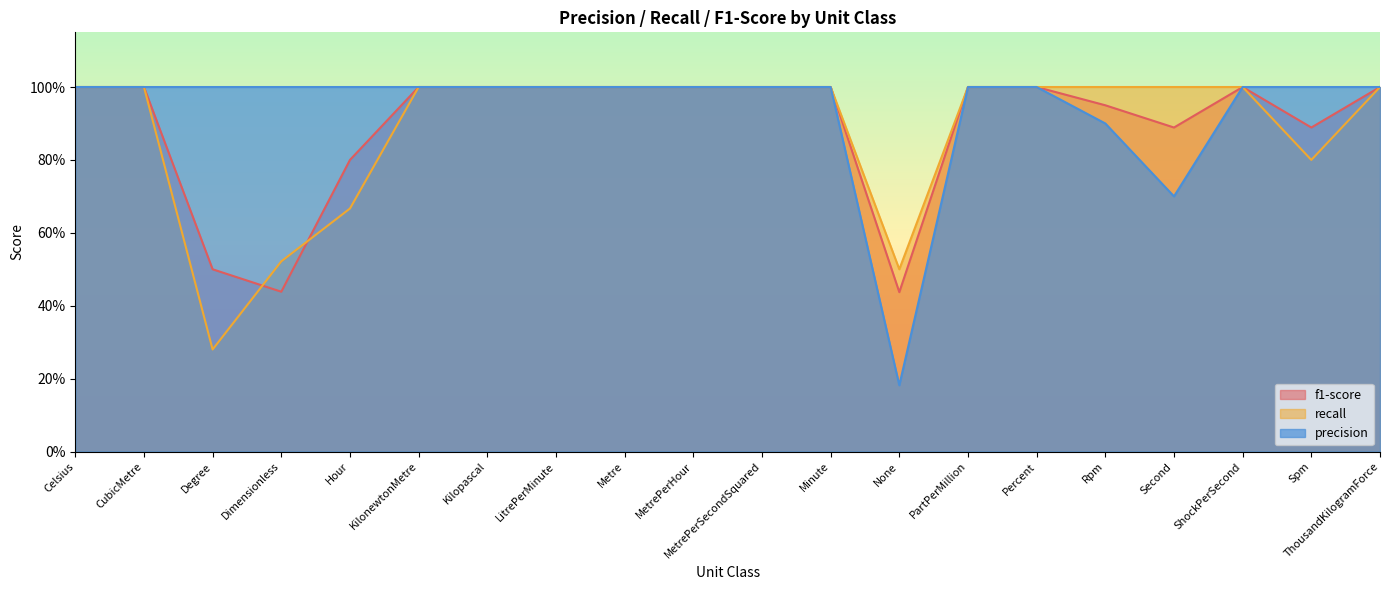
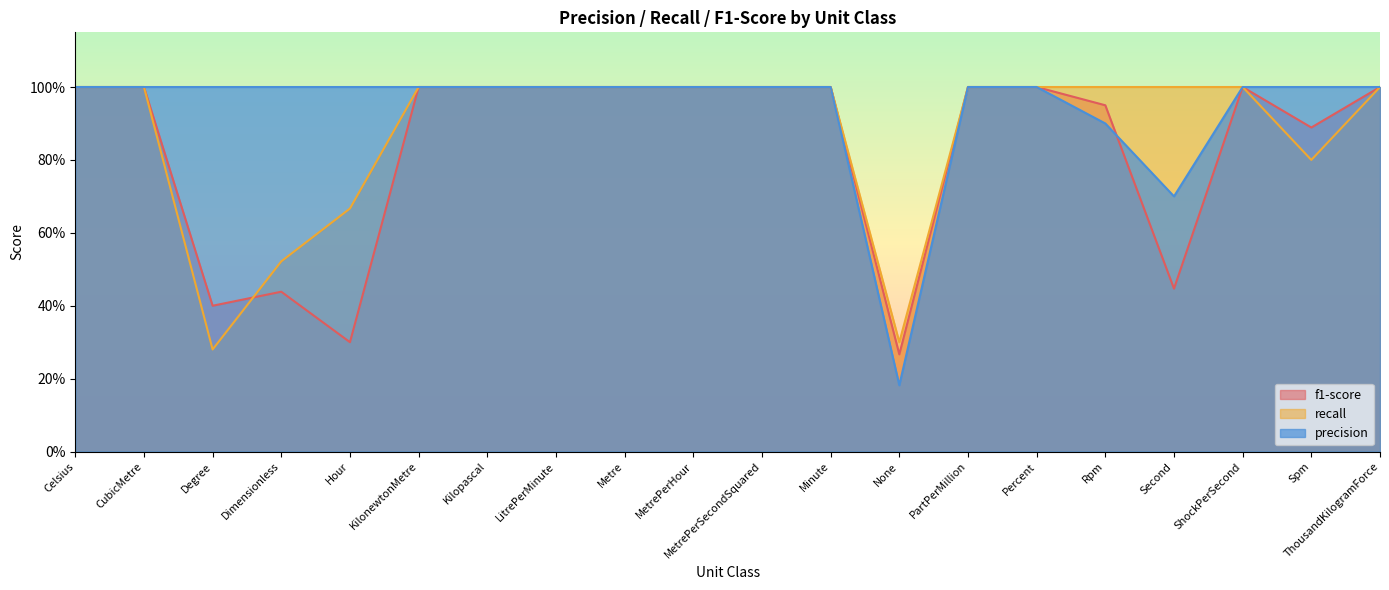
f1-score, Degree: 50% -> 40%
f1-score, Hour: 80% -> 30%
f1-score, None: 44% -> 27%
recall, None: 50% -> 30%
f1-score, Second: 89% -> 45%
